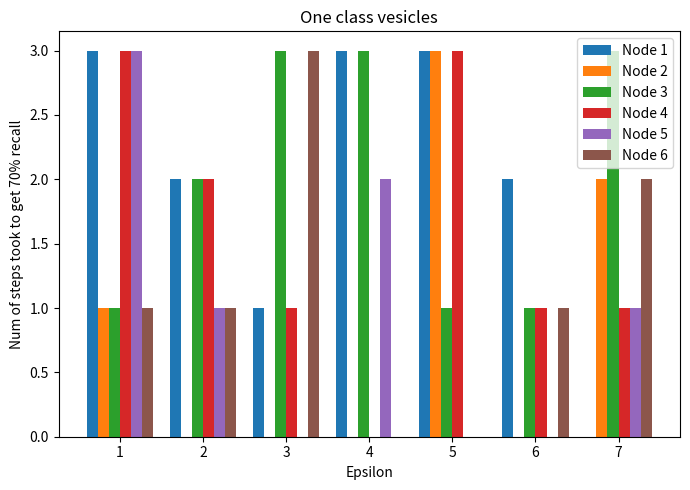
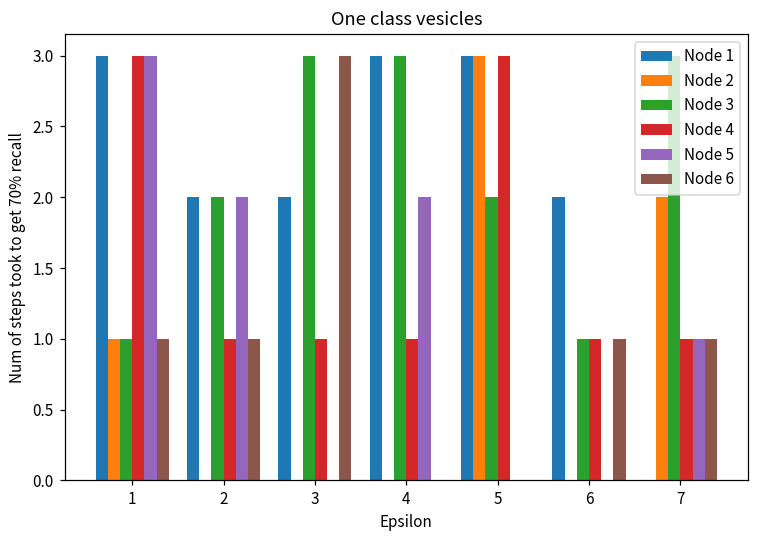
Node 4, 2: 2 -> 1
Node 5, 2: 1 -> 2
Node 1, 3: 1 -> 2
Node 4, 4: 0 -> 1
Node 3, 5: 1 -> 2
Node 6, 7: 2 -> 1
